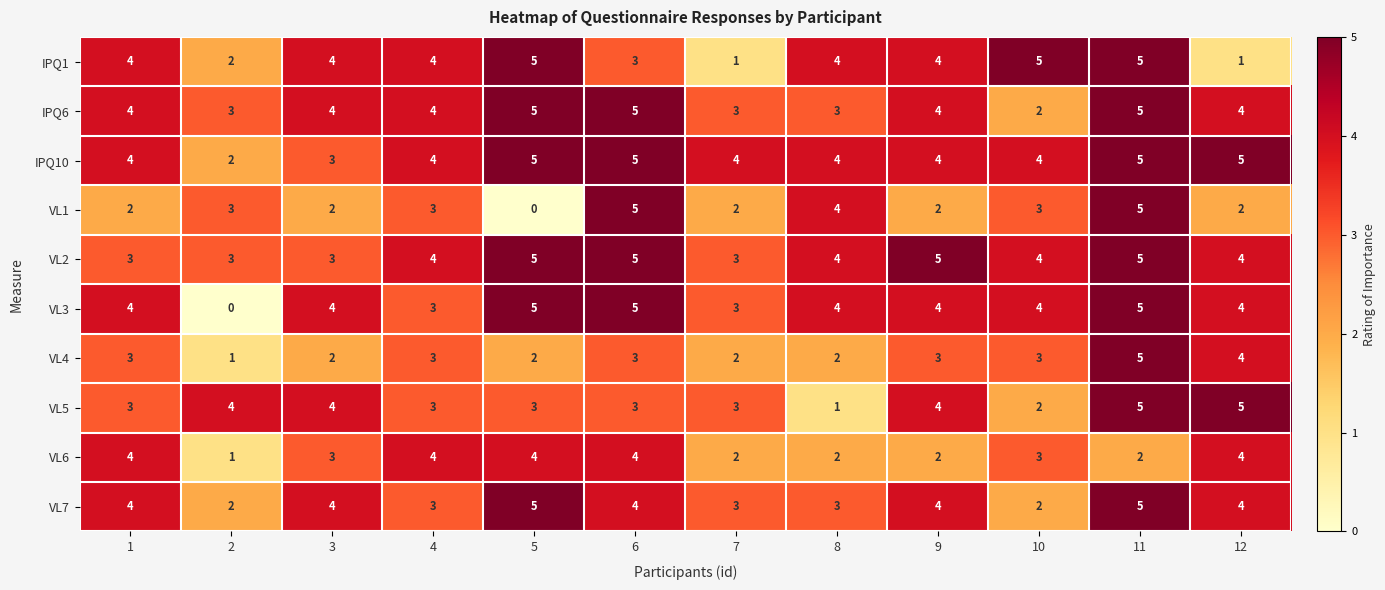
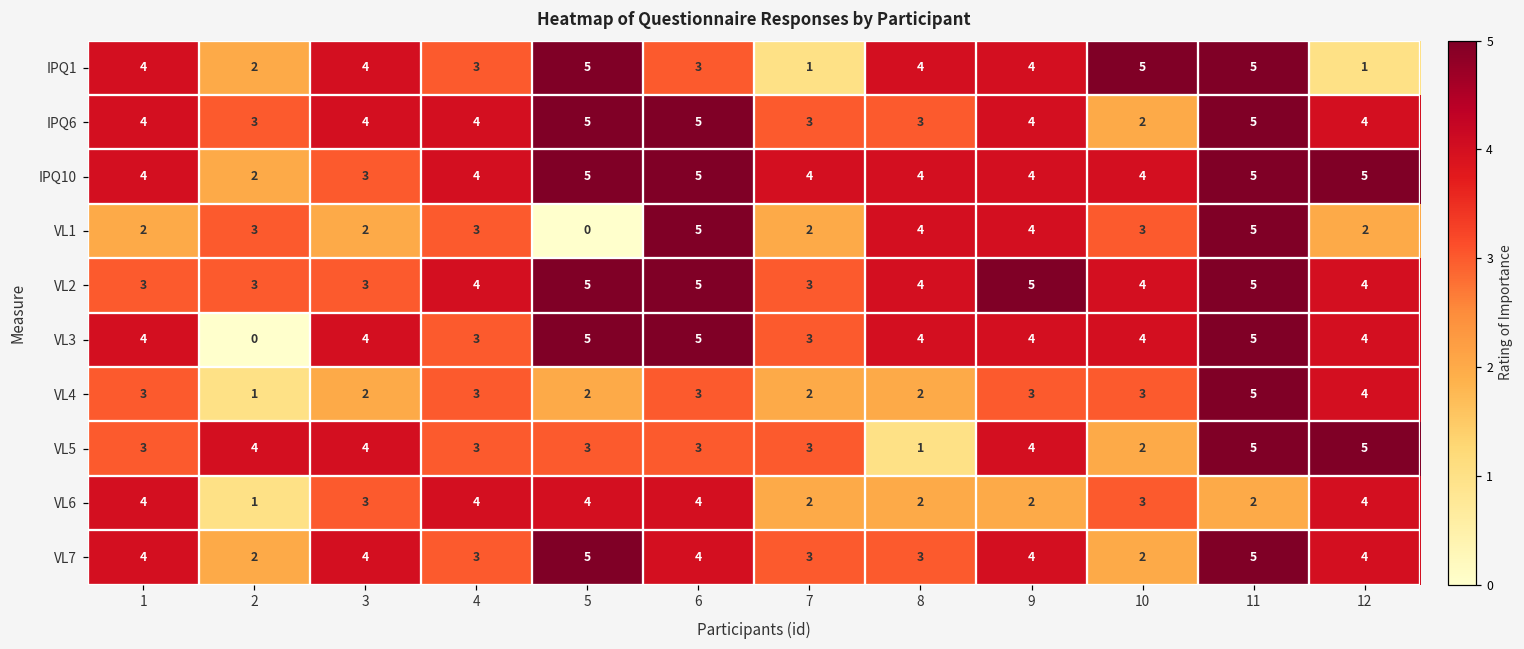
IPQ1, 4: 4 -> 3
VL1, 9: 2 -> 4
